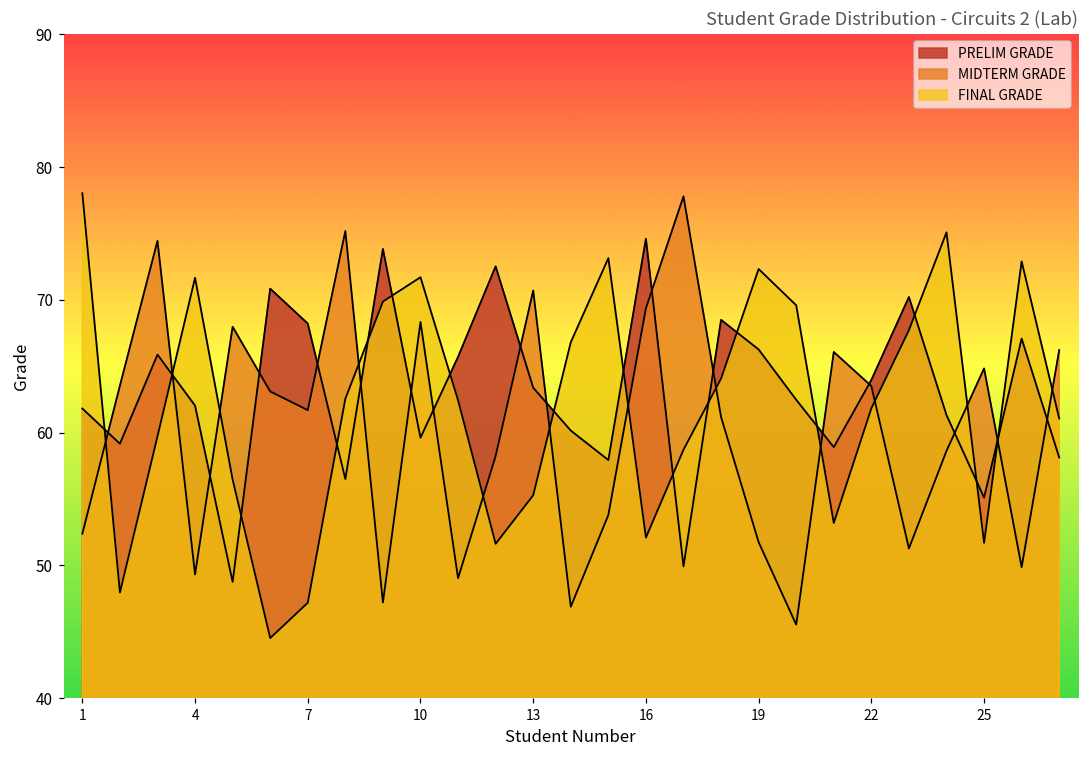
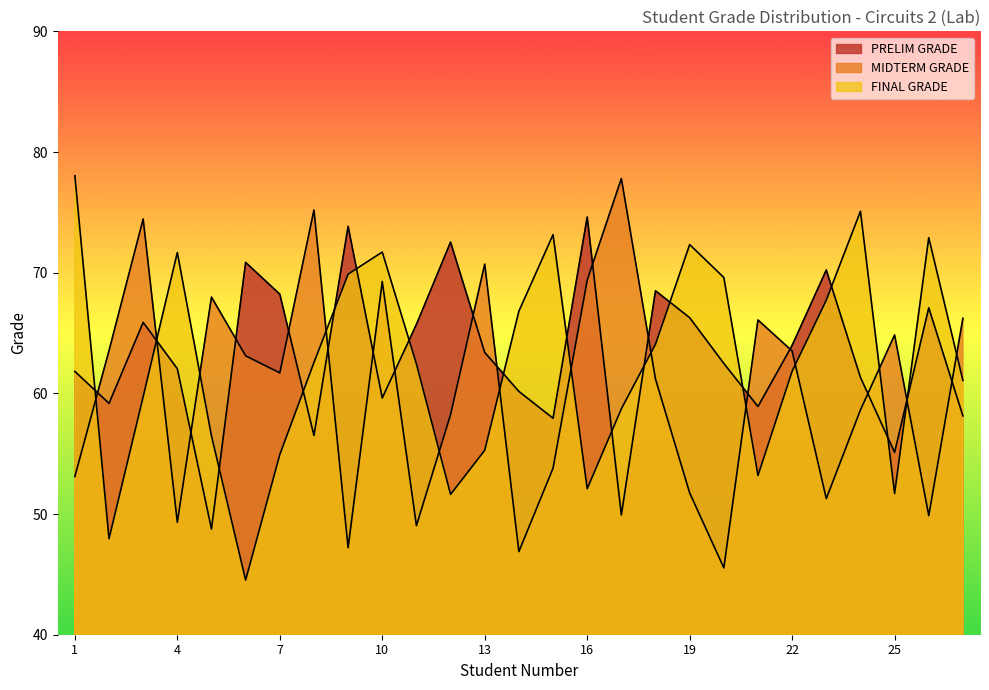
MIDTERM GRADE, 1: 52.4 -> 53.1
FINAL GRADE, 7: 47.2 -> 54.9
MIDTERM GRADE, 10: 68.3 -> 69.3
